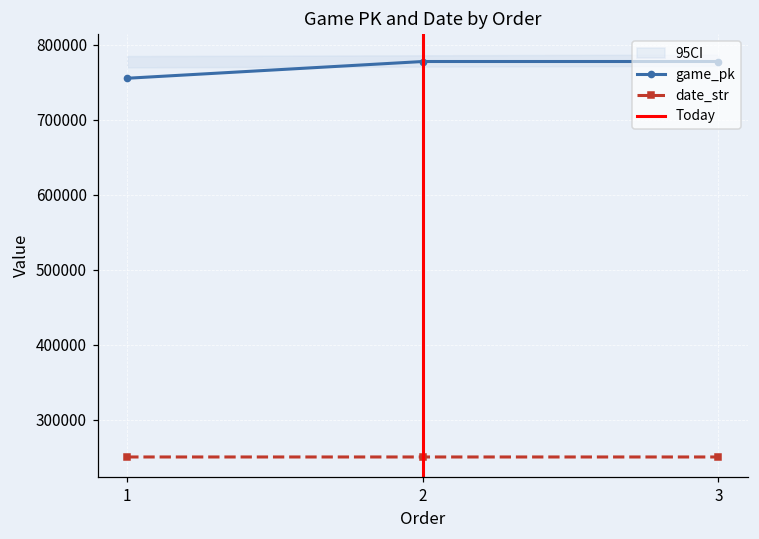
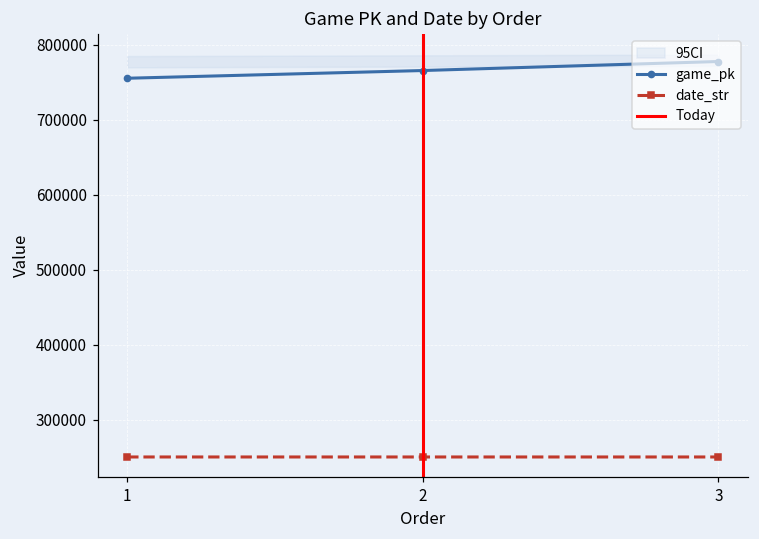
game_pk, 2: 780000 -> 770000
